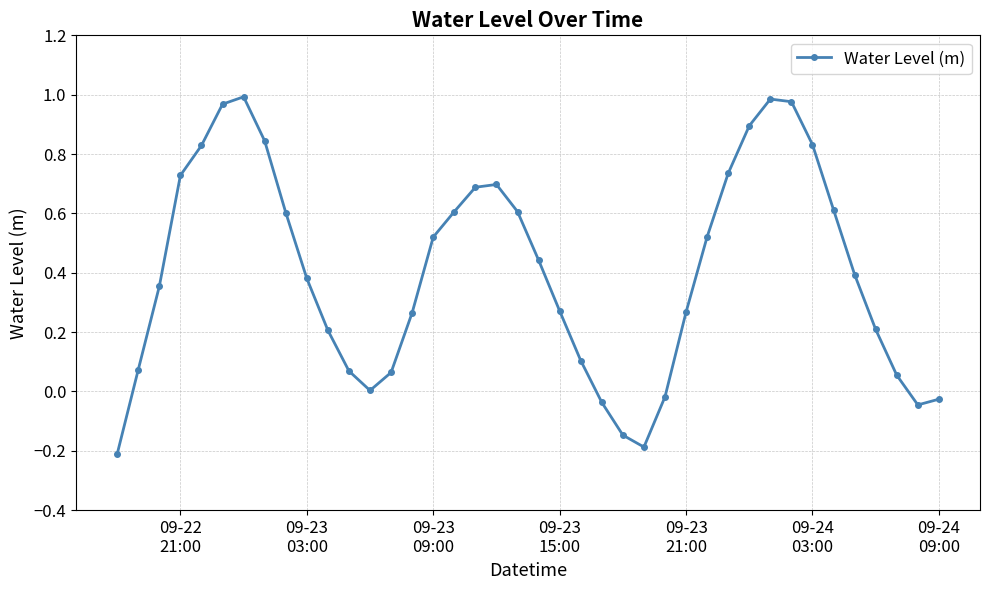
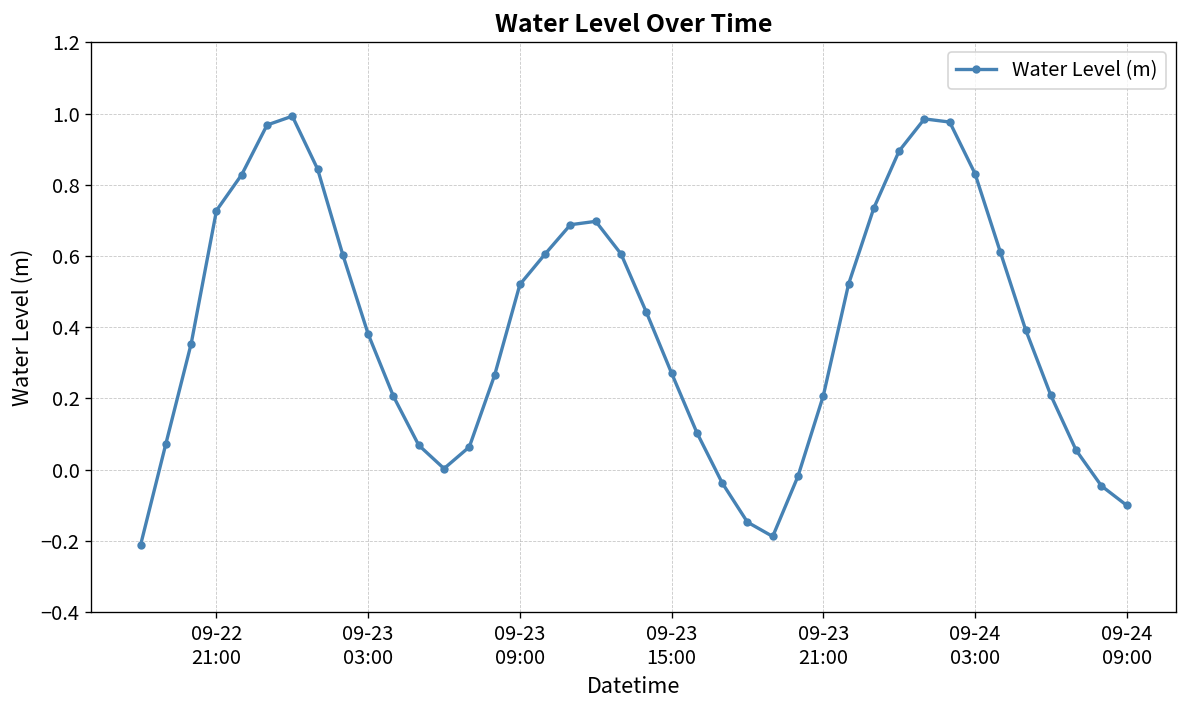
09-23 21:00: 0.27 -> 0.21
09-24 09:00: -0.03 -> -0.10
